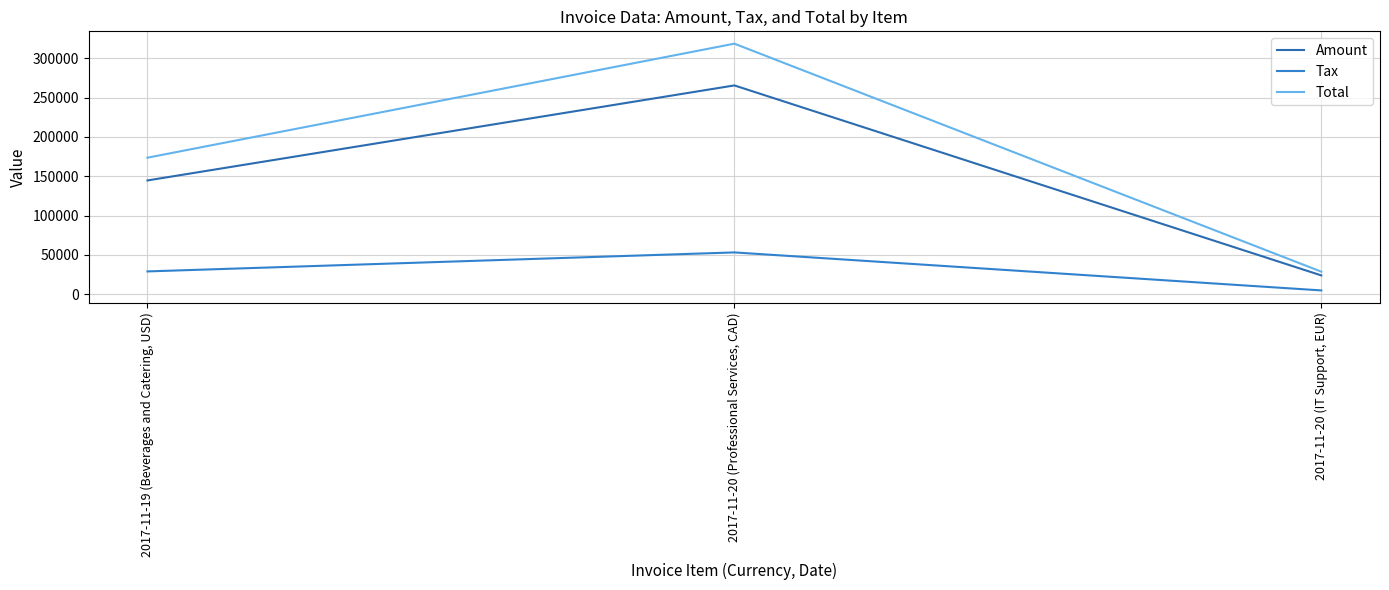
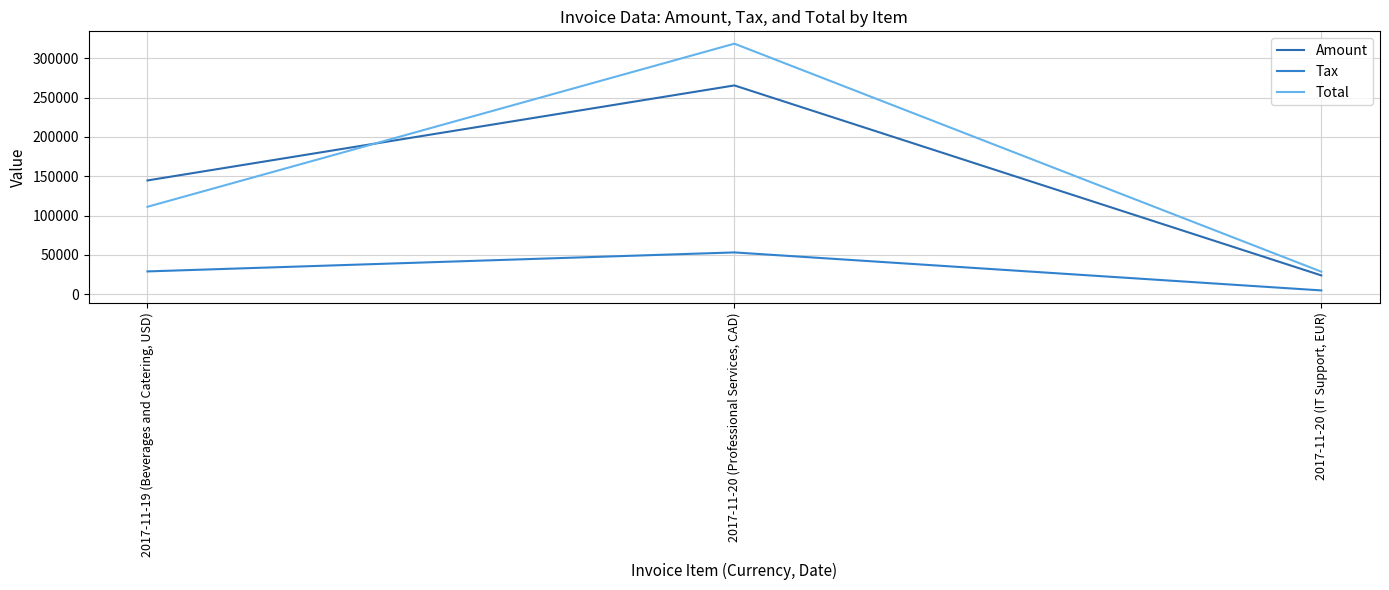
Total, 2017-11-19 (Beverages and Catering, USD): 170000 -> 110000
